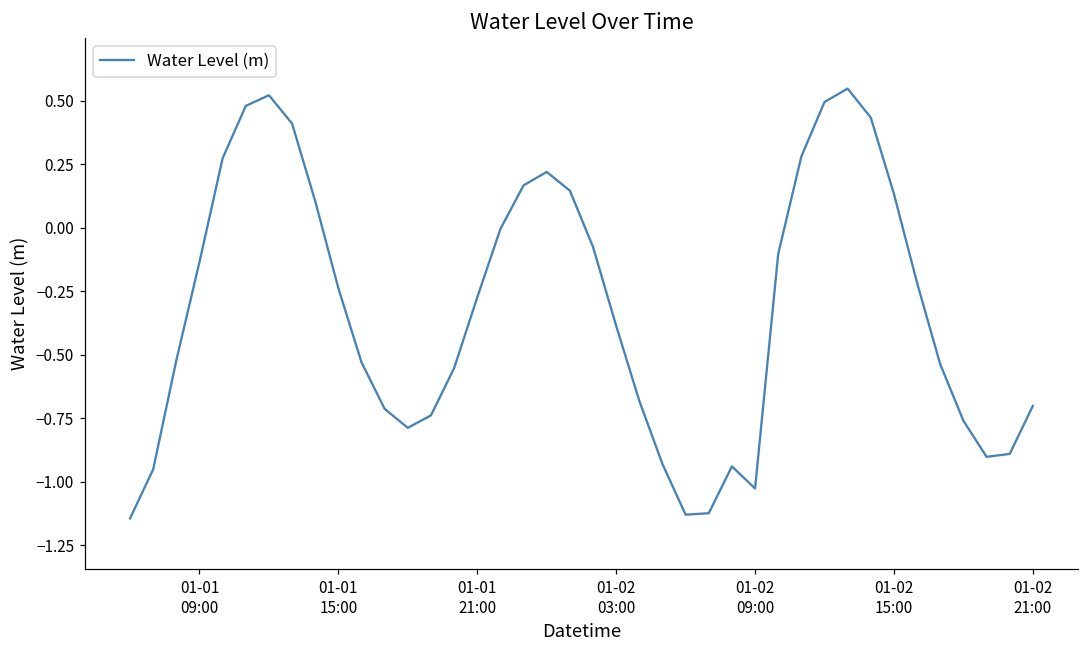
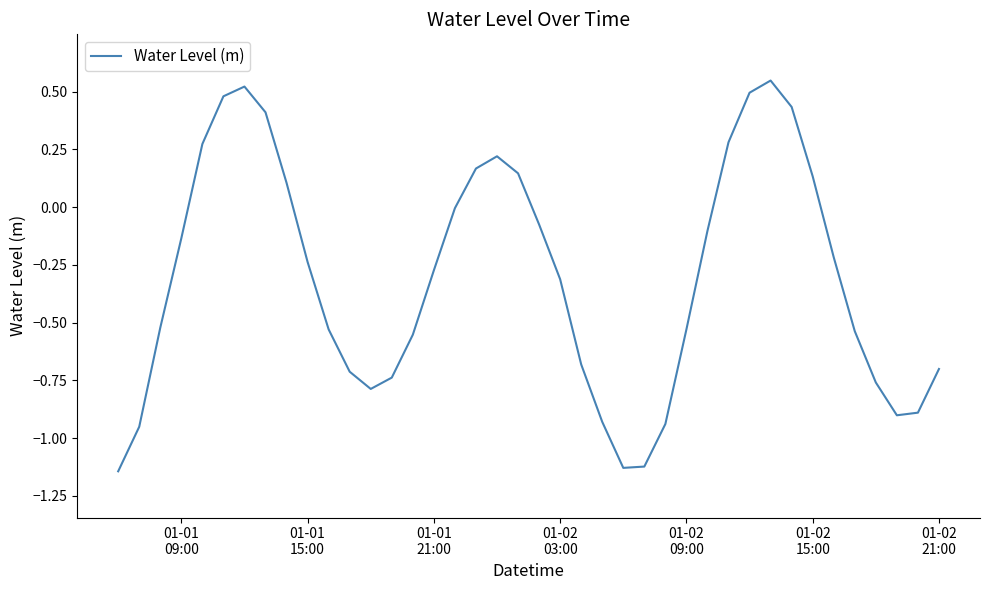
01-02 03:00: -0.39 -> -0.31
01-02 09:00: -1.03 -> -0.53
